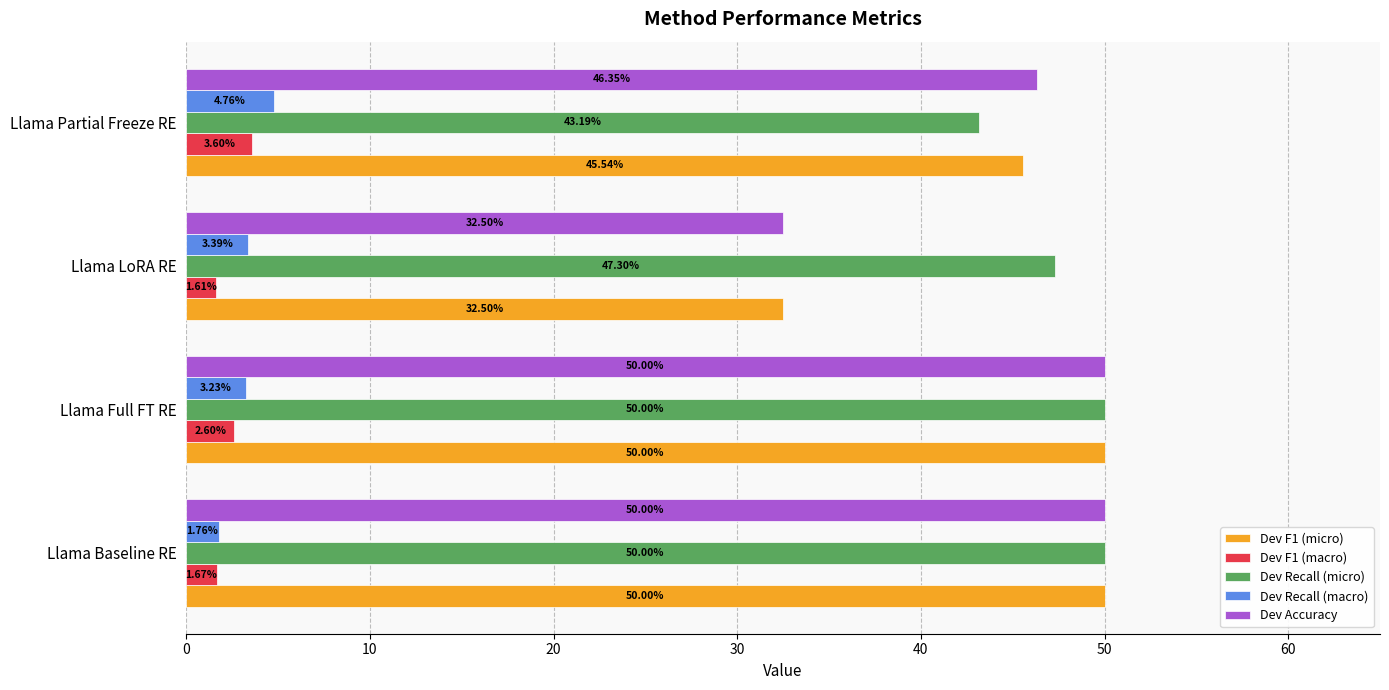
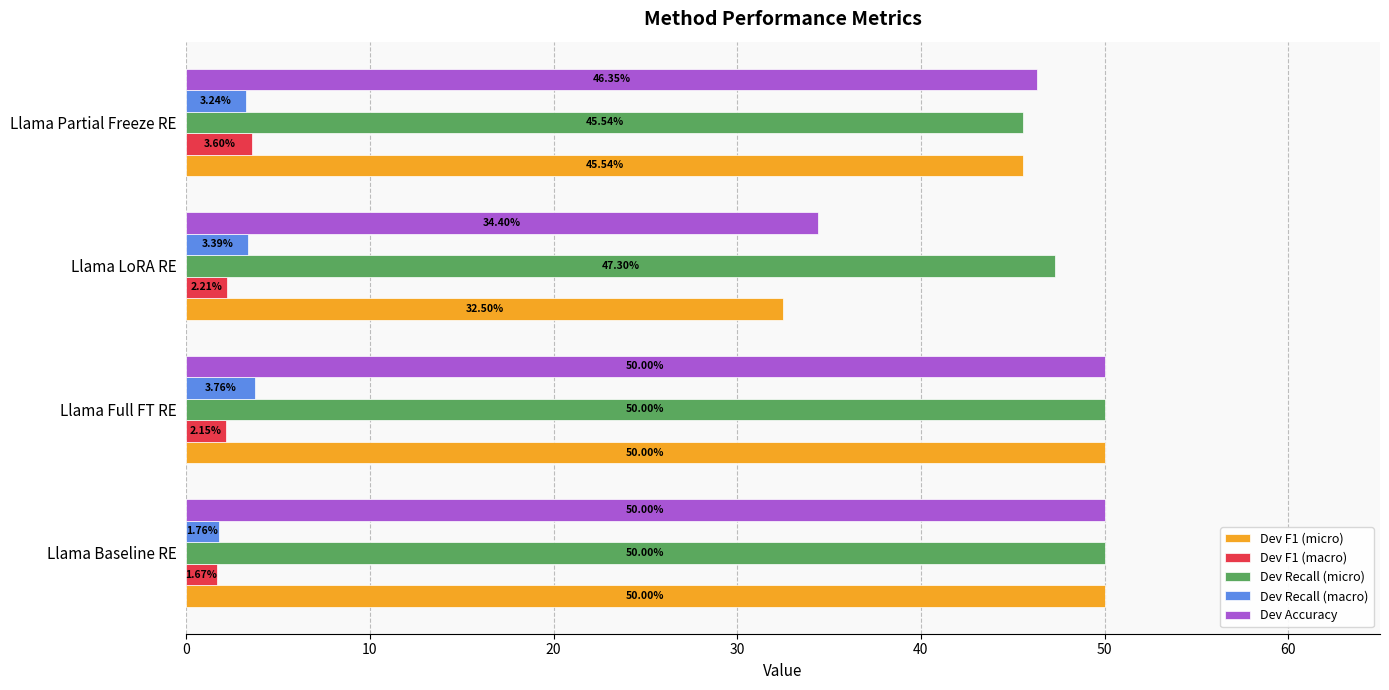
Dev Recall (macro), Llama Partial Freeze RE: 4.76% -> 3.24%
Dev Recall (micro), Llama Partial Freeze RE: 43.19% -> 45.54%
Dev Accuracy, Llama LoRA RE: 32.50% -> 34.40%
Dev F1 (macro), Llama LoRA RE: 1.61% -> 2.21%
Dev Recall (macro), Llama Full FT RE: 3.23% -> 3.76%
Dev F1 (macro), Llama Full FT RE: 2.60% -> 2.15%
